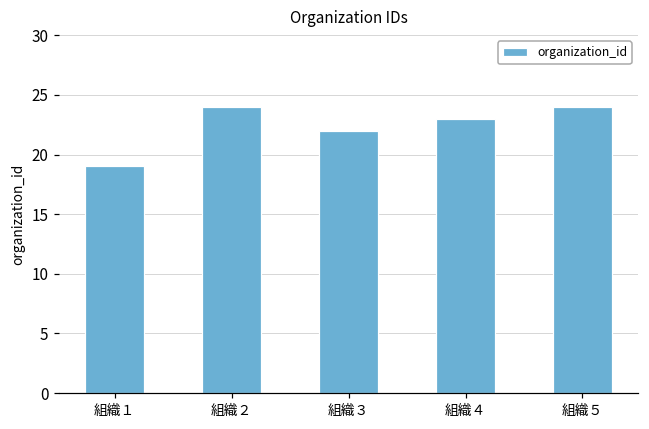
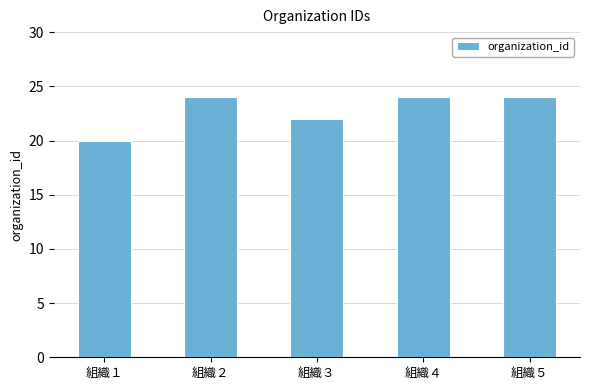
組織１: 19 -> 20
組織４: 23 -> 24
